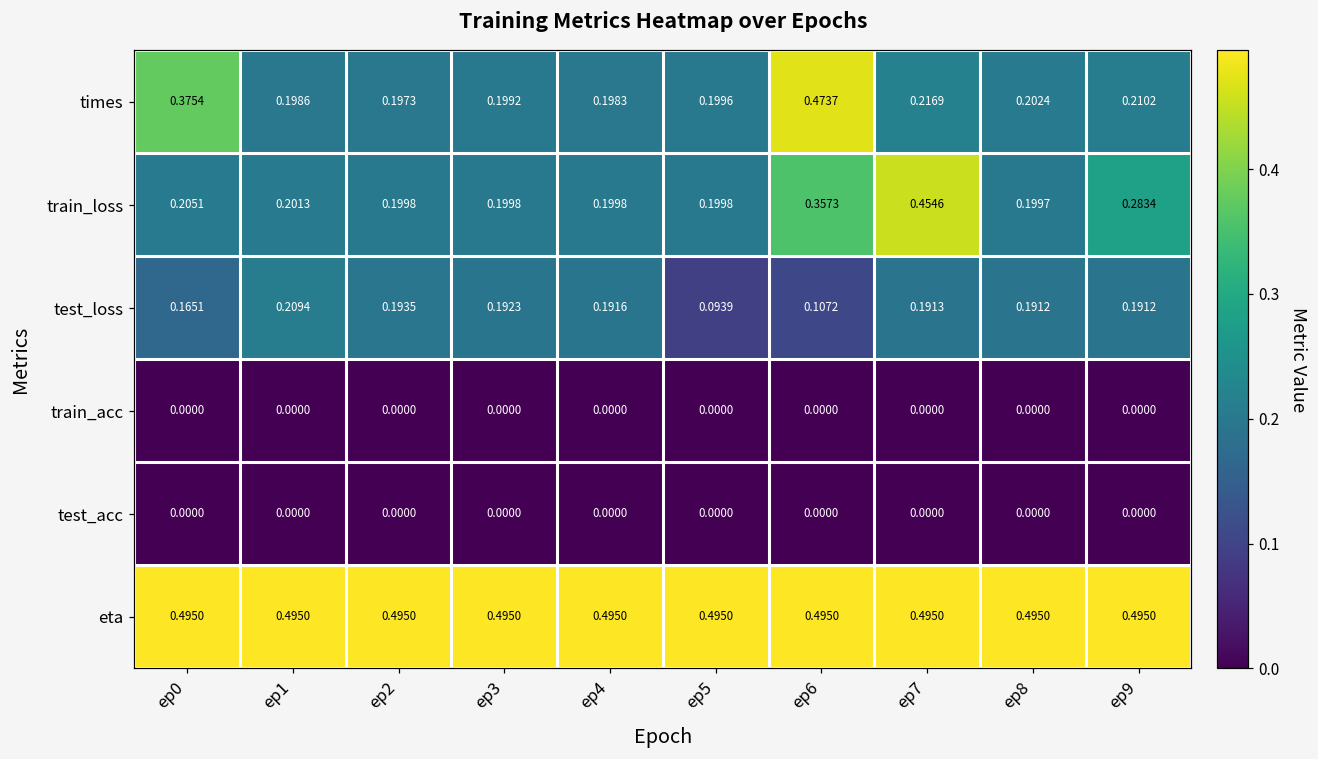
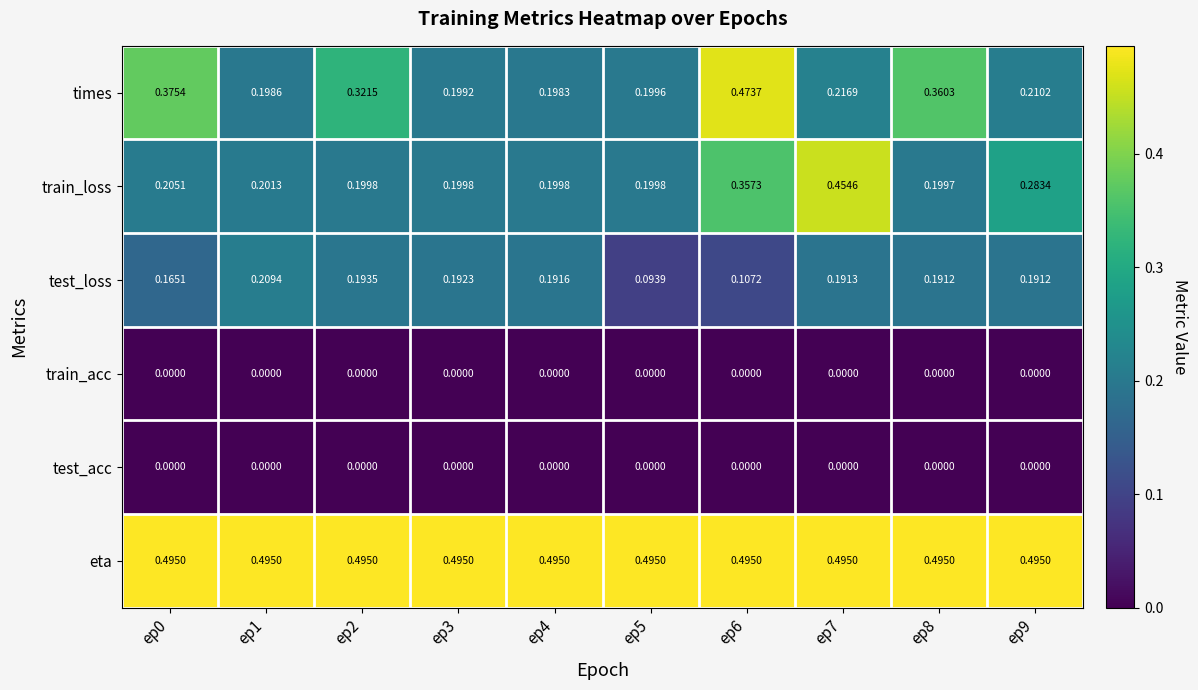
times, ep2: 0.1973 -> 0.3215
times, ep8: 0.2024 -> 0.3603
